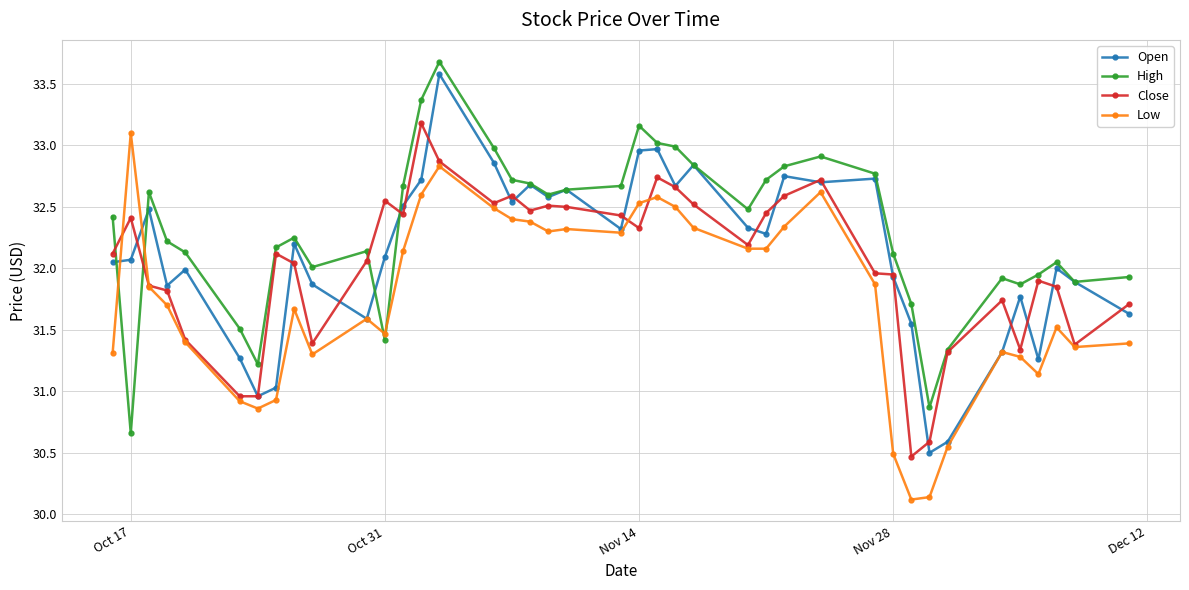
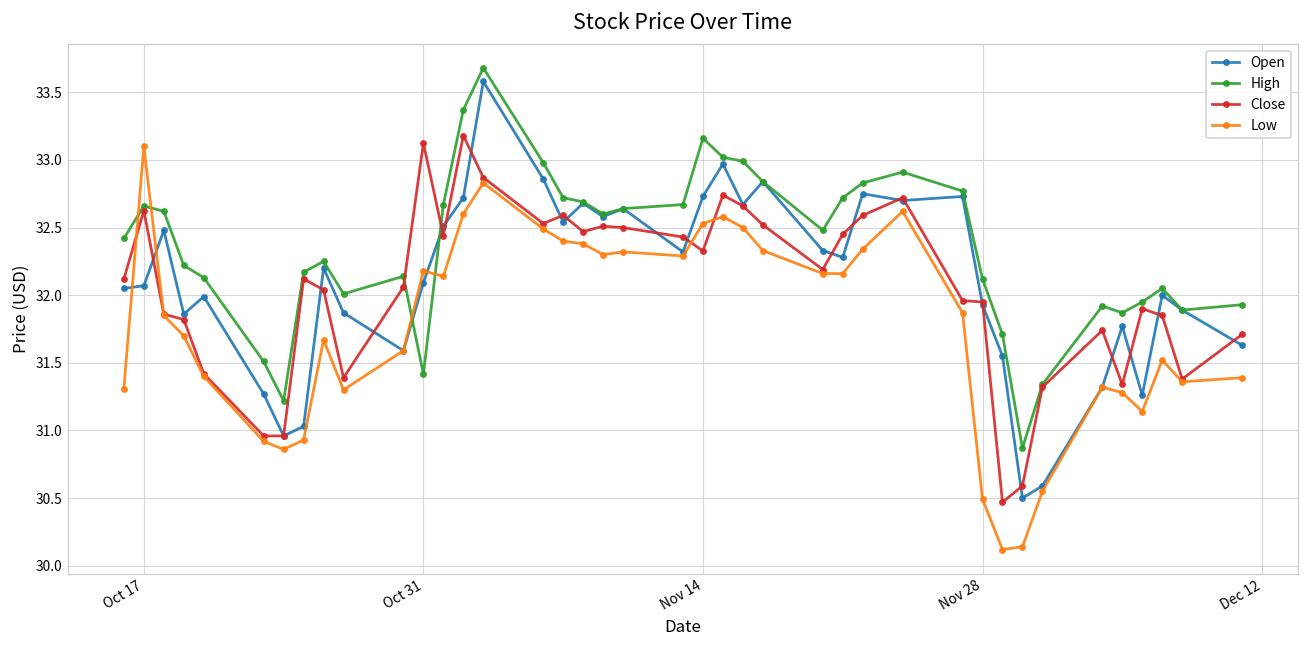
High, Oct 17: 30.66 -> 32.66
Close, Oct 17: 32.41 -> 32.63
Close, Oct 31: 32.55 -> 33.12
Low, Oct 31: 31.47 -> 32.18
Open, Nov 14: 32.96 -> 32.73
